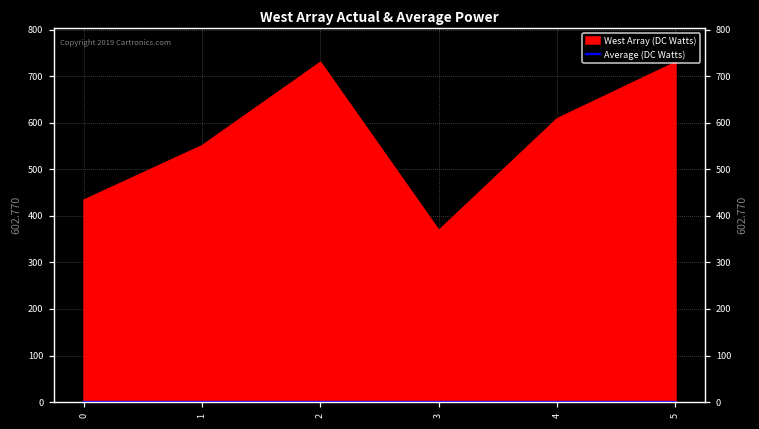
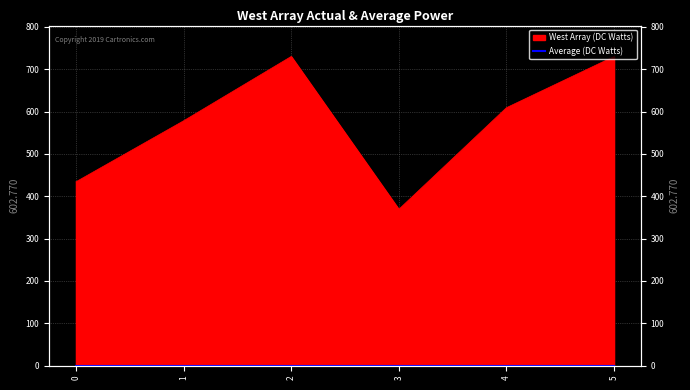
West Array (DC Watts), 1: 550 -> 580
